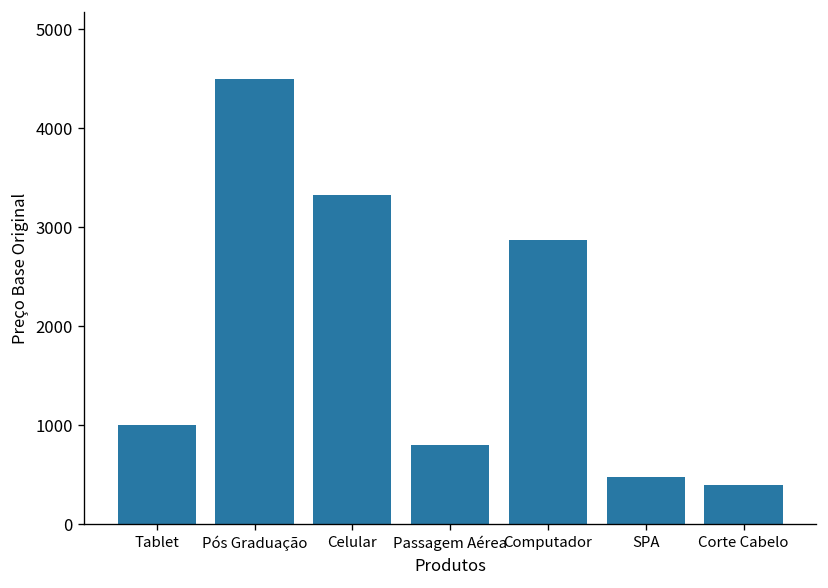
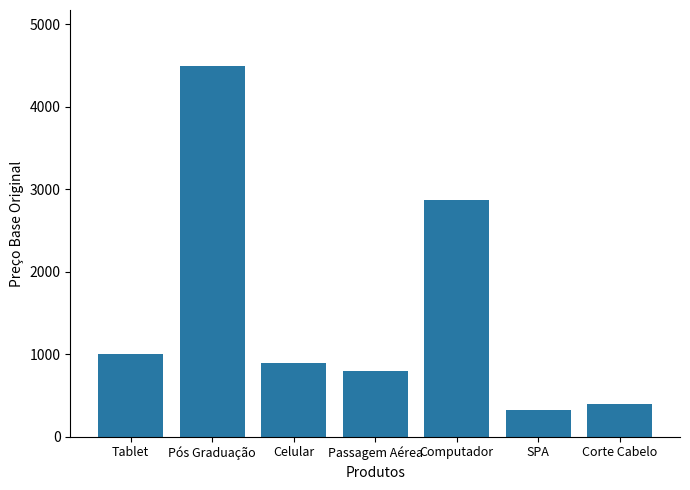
Celular: 3300 -> 900
SPA: 500 -> 300
